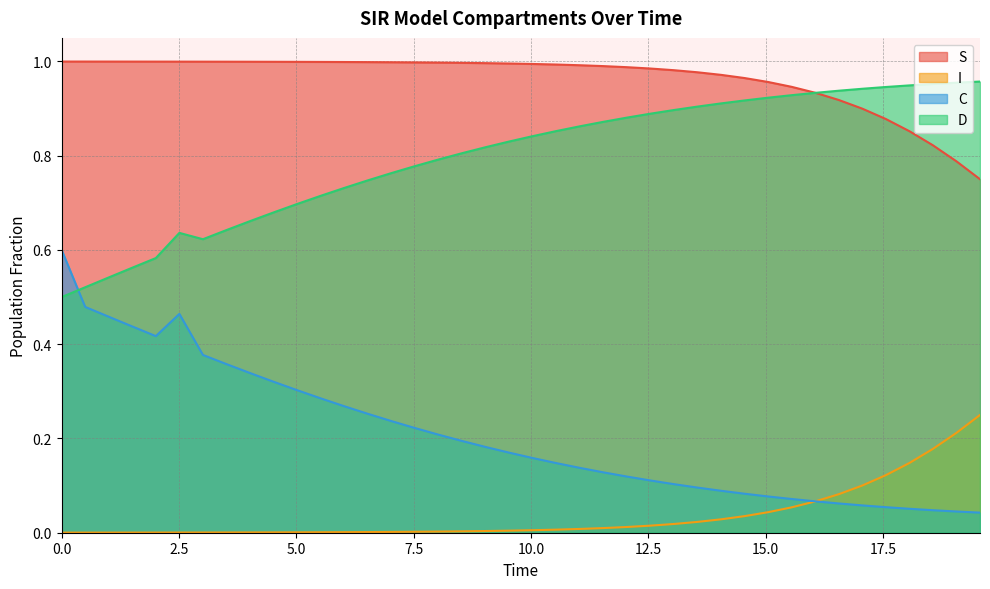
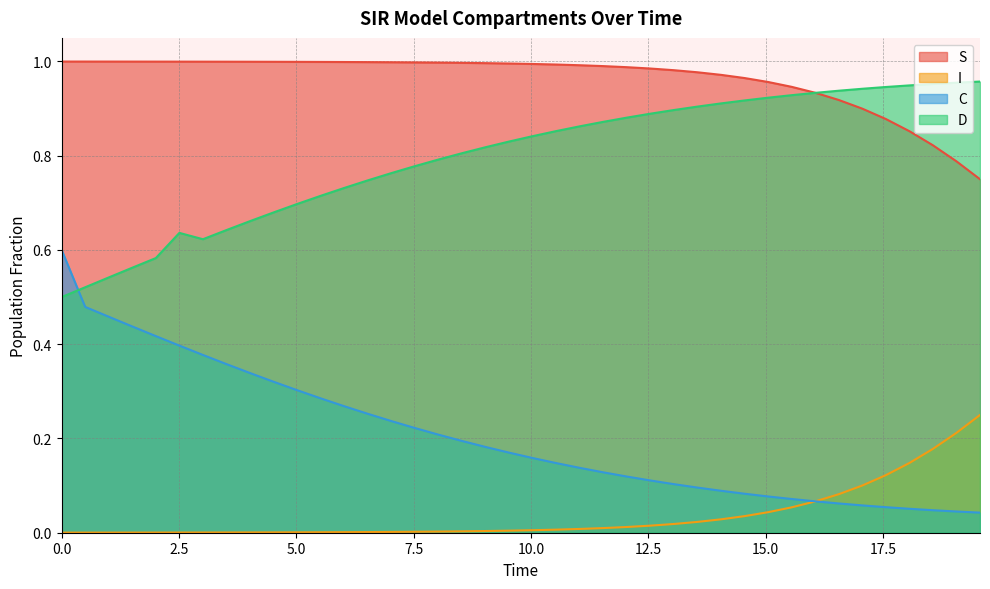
C, 2.5: 0.46 -> 0.40
